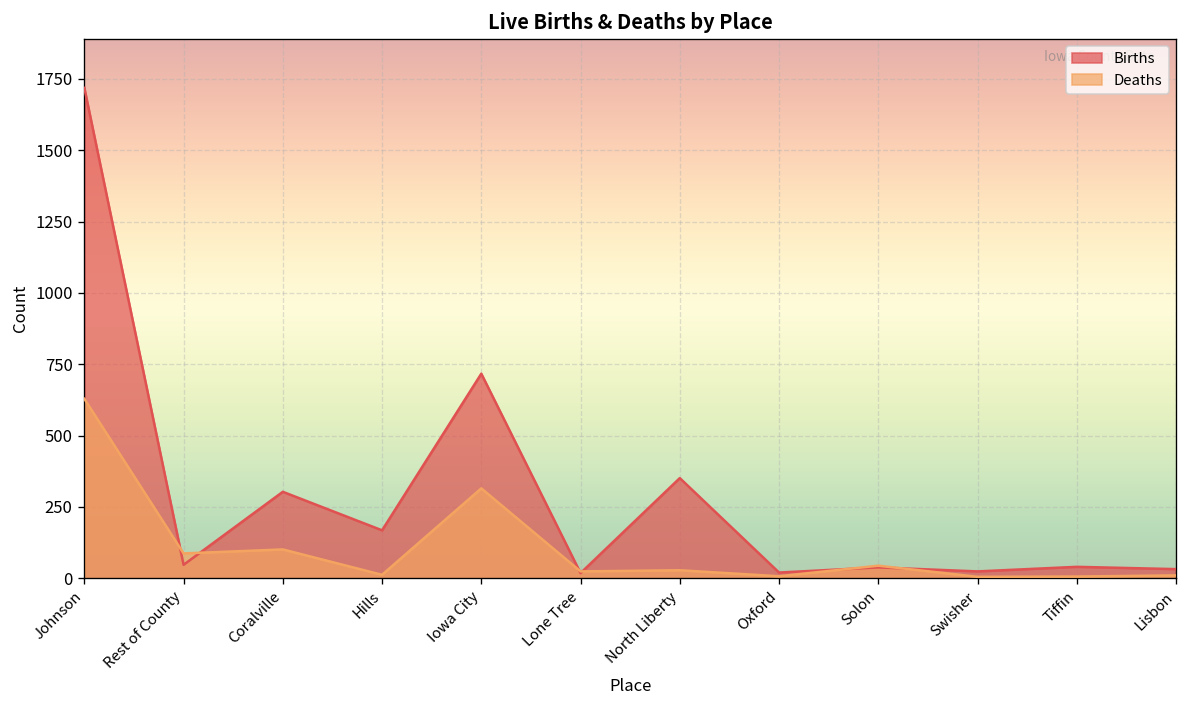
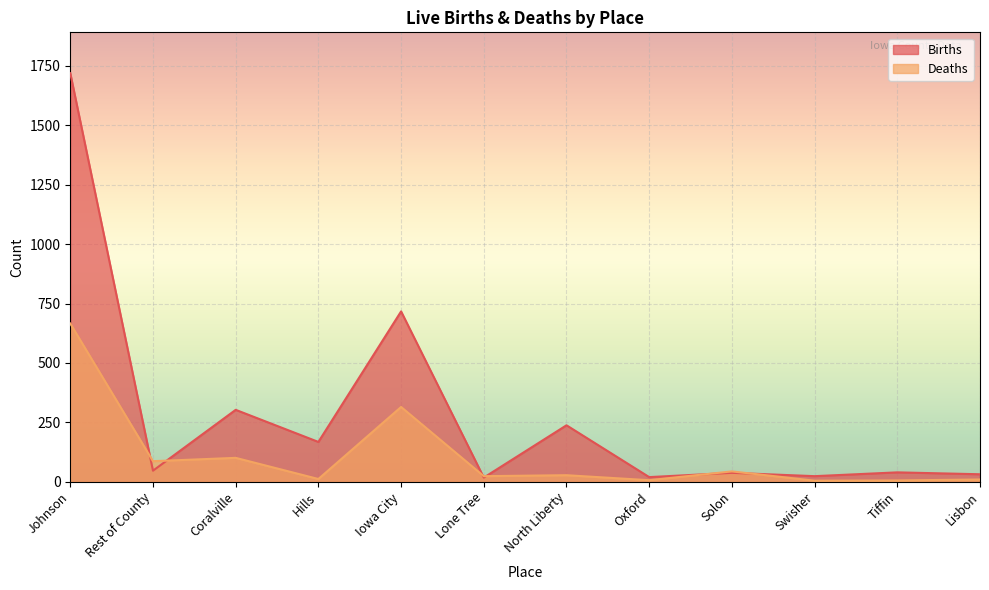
Deaths, Johnson: 630 -> 670
Births, North Liberty: 350 -> 240
